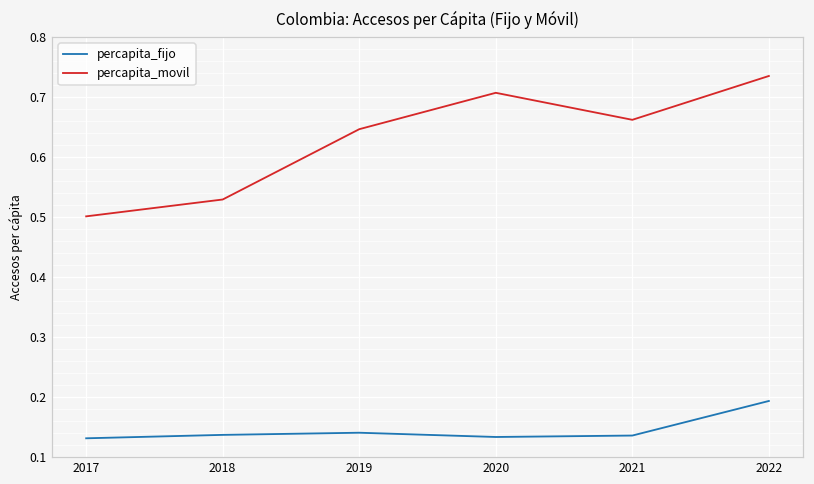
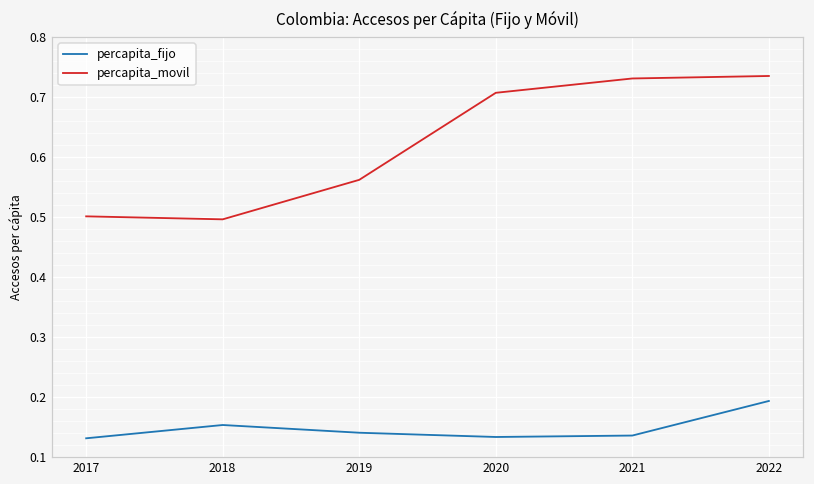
percapita_fijo, 2018: 0.14 -> 0.15
percapita_movil, 2018: 0.53 -> 0.50
percapita_movil, 2019: 0.65 -> 0.56
percapita_movil, 2021: 0.66 -> 0.73
